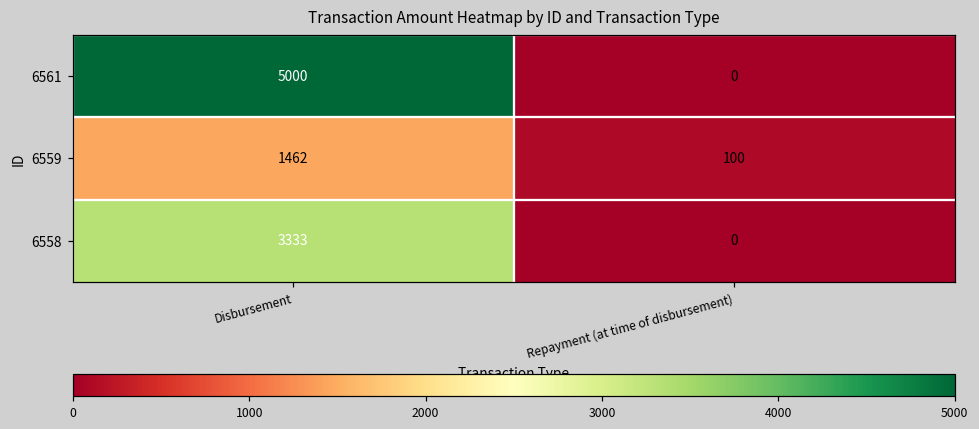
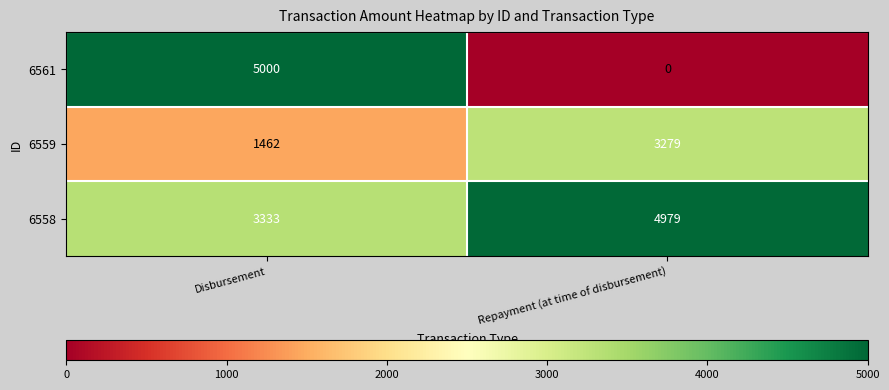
6559, Repayment (at time of disbursement): 100 -> 3279
6558, Repayment (at time of disbursement): 0 -> 4979
